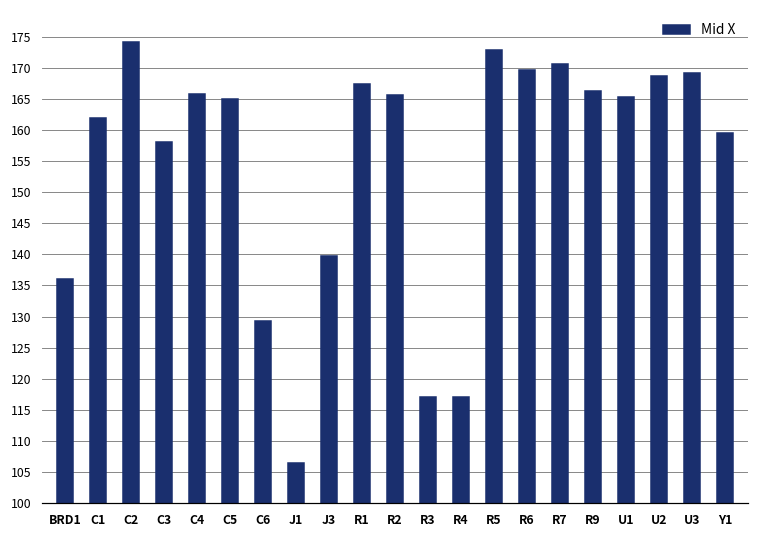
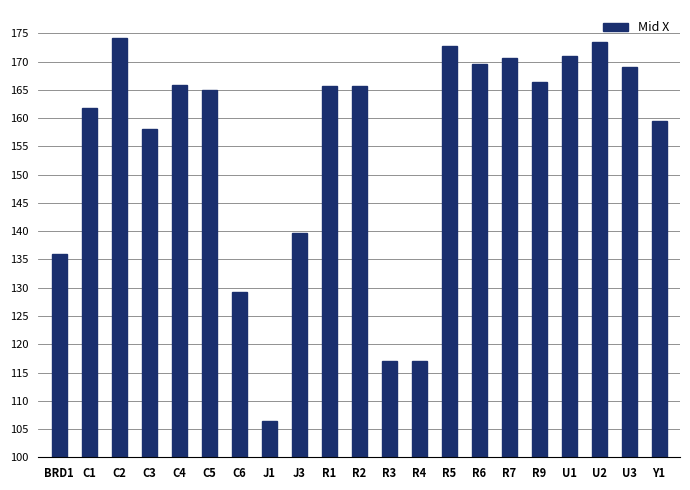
R1: 167 -> 166
U1: 165 -> 171
U2: 169 -> 174
